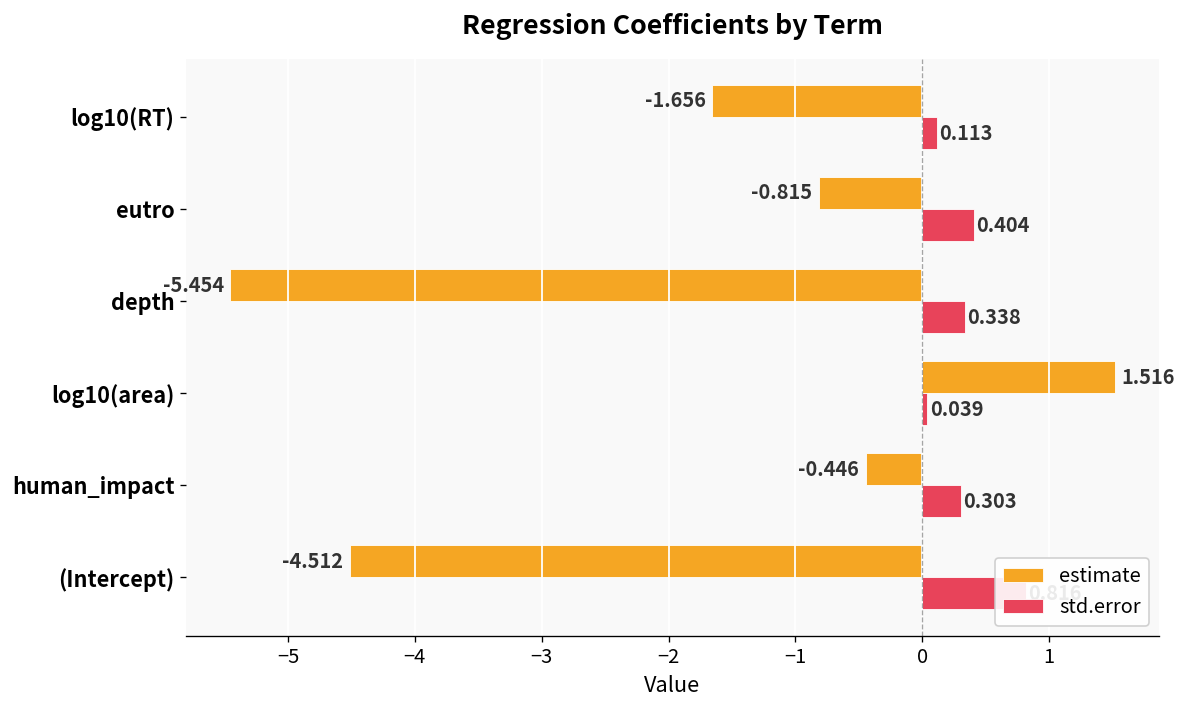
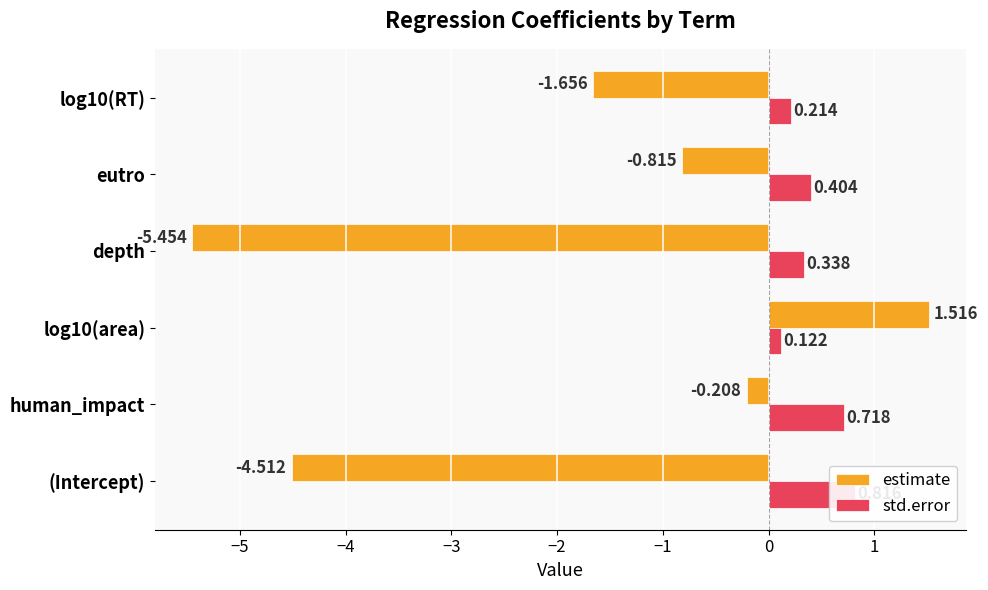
std.error, log10(RT): 0.113 -> 0.214
std.error, log10(area): 0.039 -> 0.122
estimate, human_impact: -0.446 -> -0.208
std.error, human_impact: 0.303 -> 0.718
